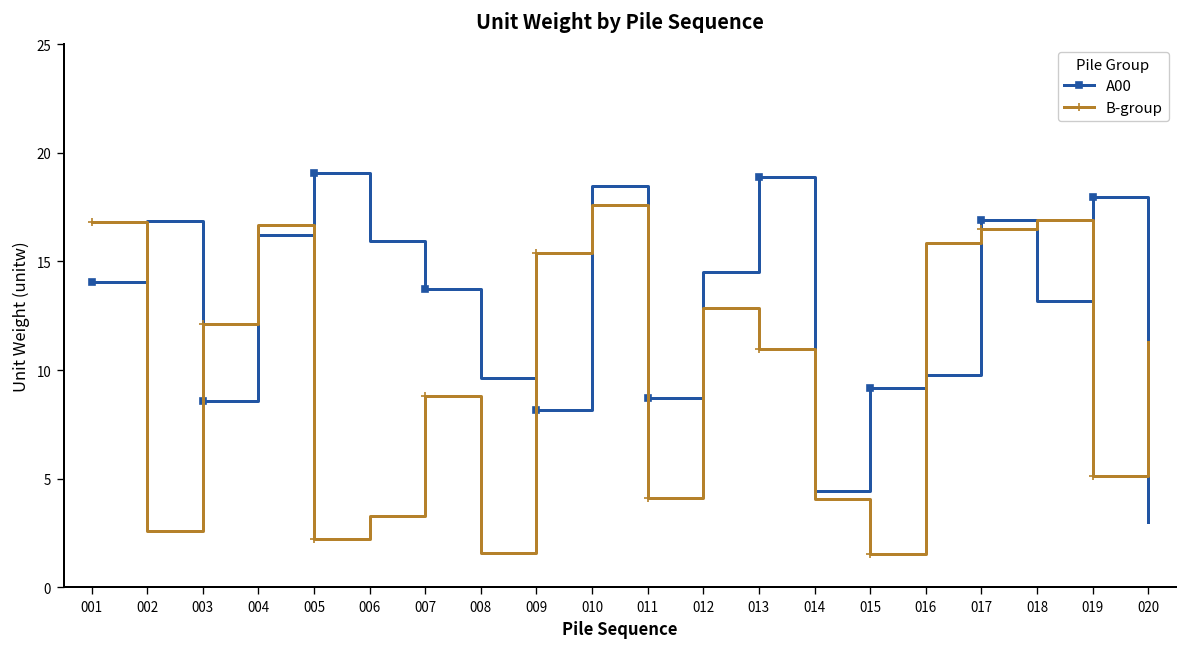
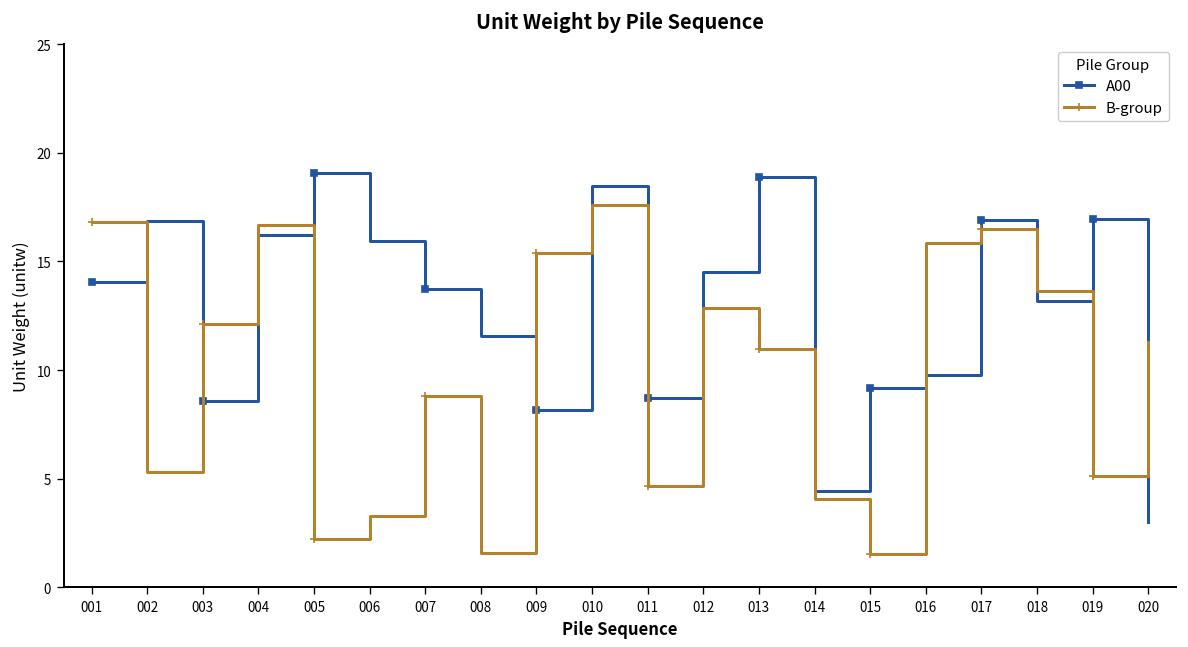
B-group, 002: 2.6 -> 5.3
A00, 008: 9.6 -> 11.6
B-group, 011: 4.1 -> 4.6
B-group, 018: 16.9 -> 13.6
A00, 019: 18.0 -> 17.0
